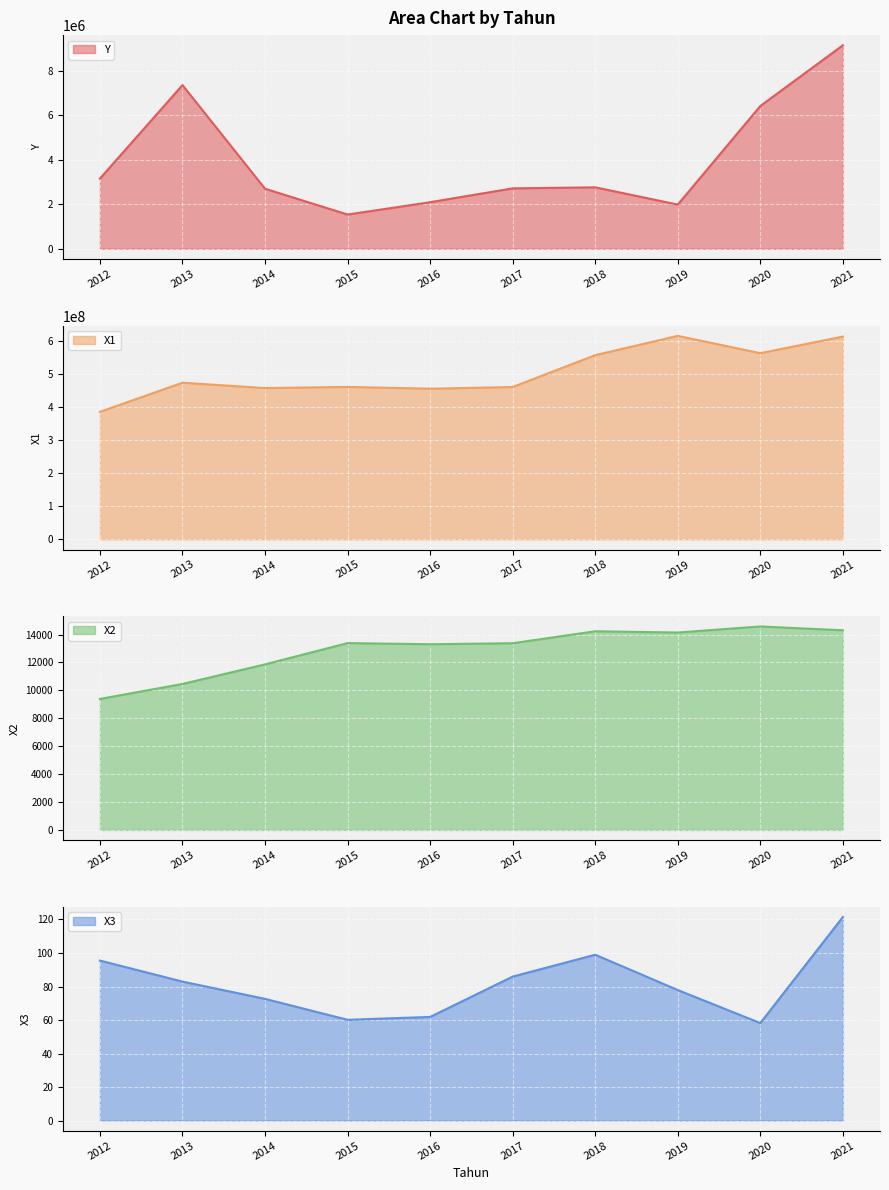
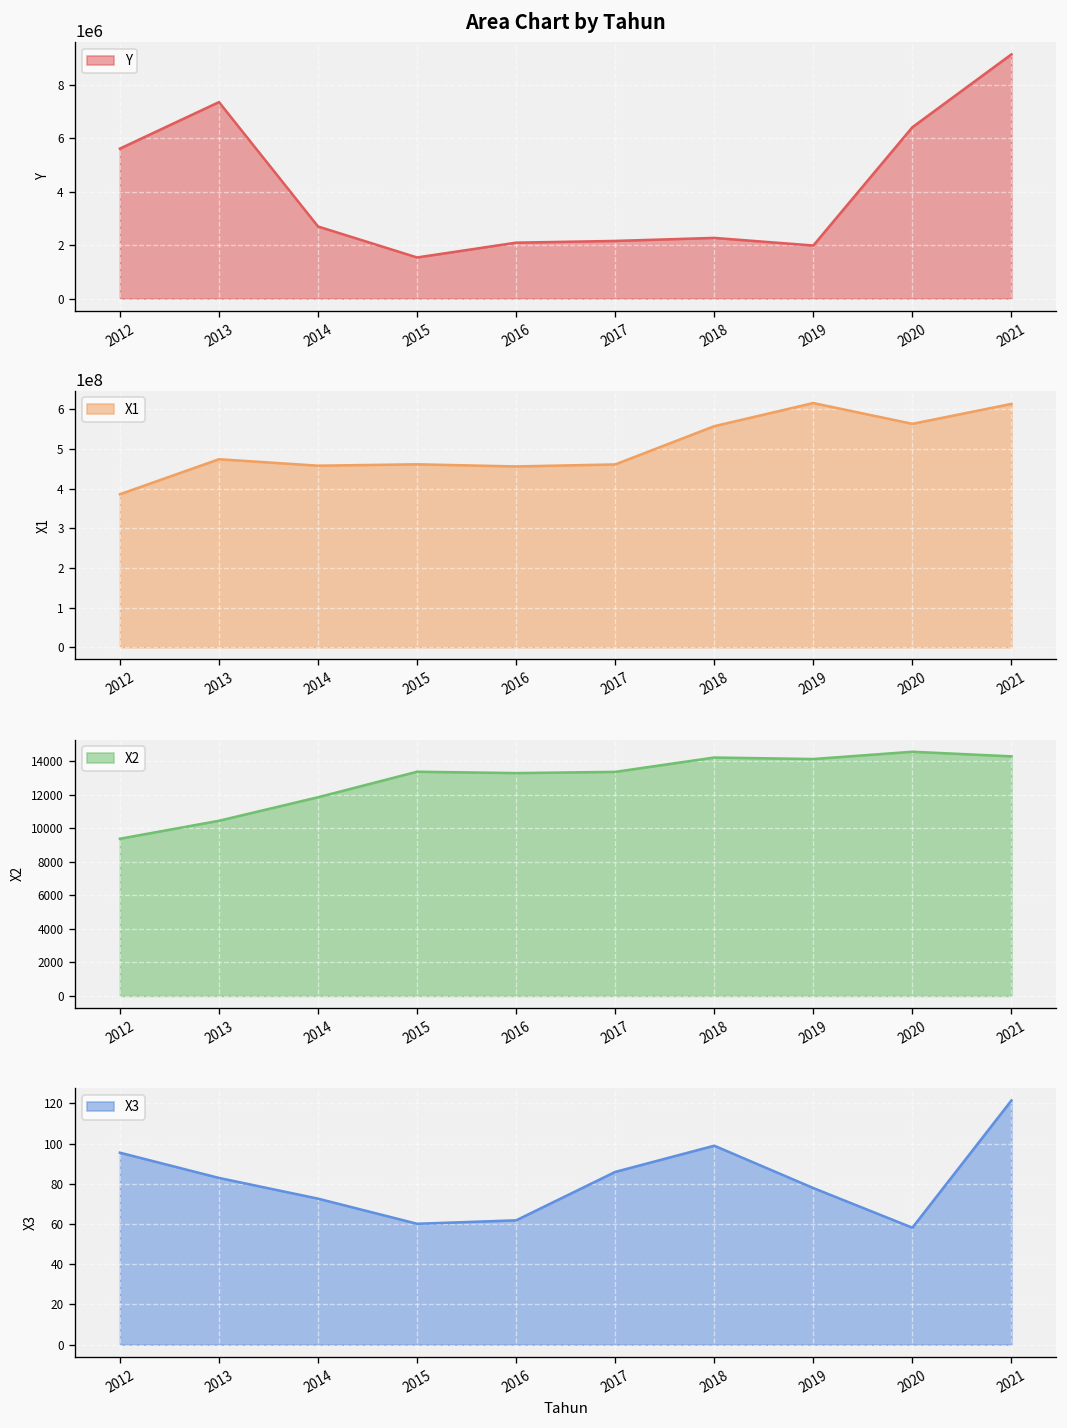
Area Chart by Tahun, 2012: 3200000 -> 5600000
Area Chart by Tahun, 2017: 2700000 -> 2200000
Area Chart by Tahun, 2018: 2800000 -> 2300000
